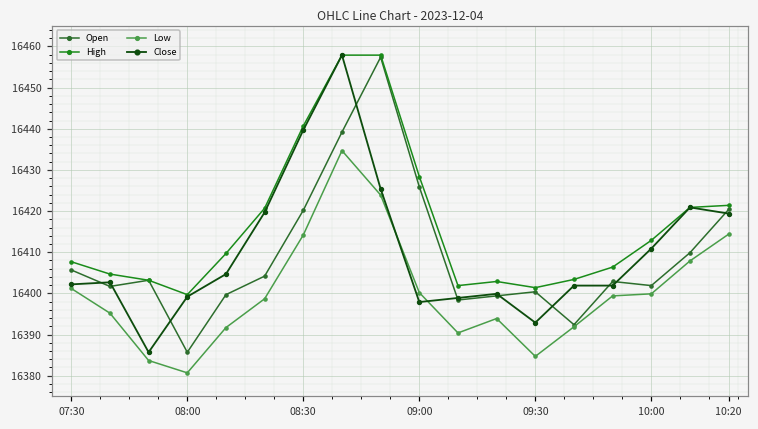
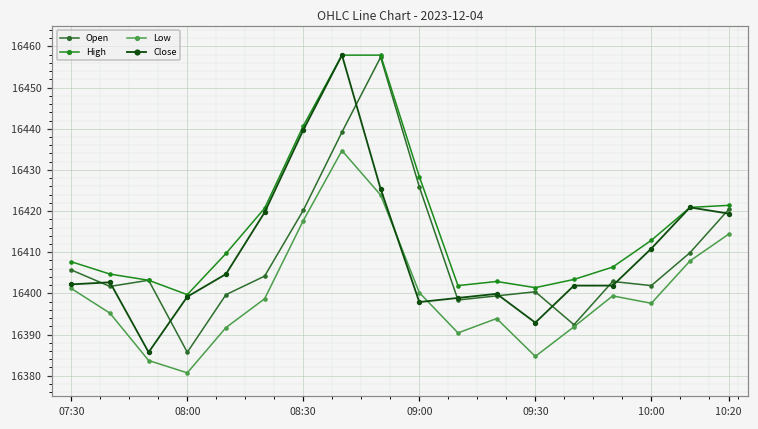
Low, 08:30: 16414 -> 16418
Low, 10:00: 16400 -> 16398
